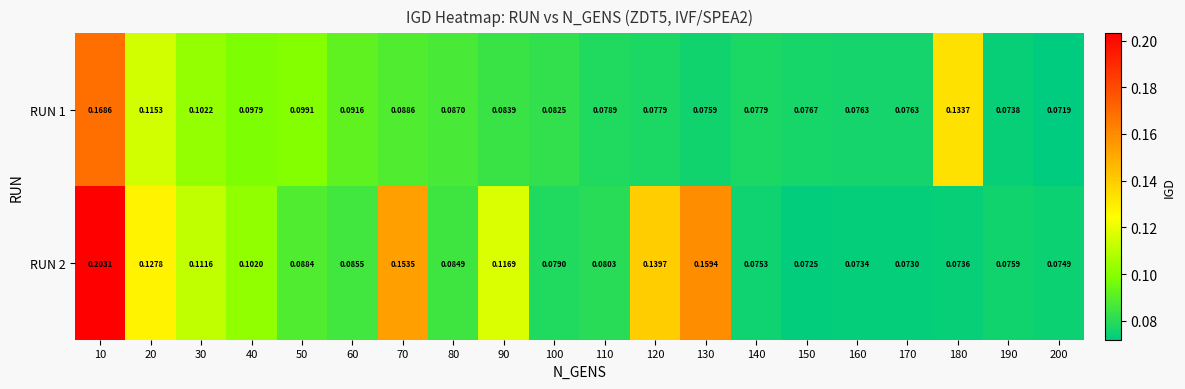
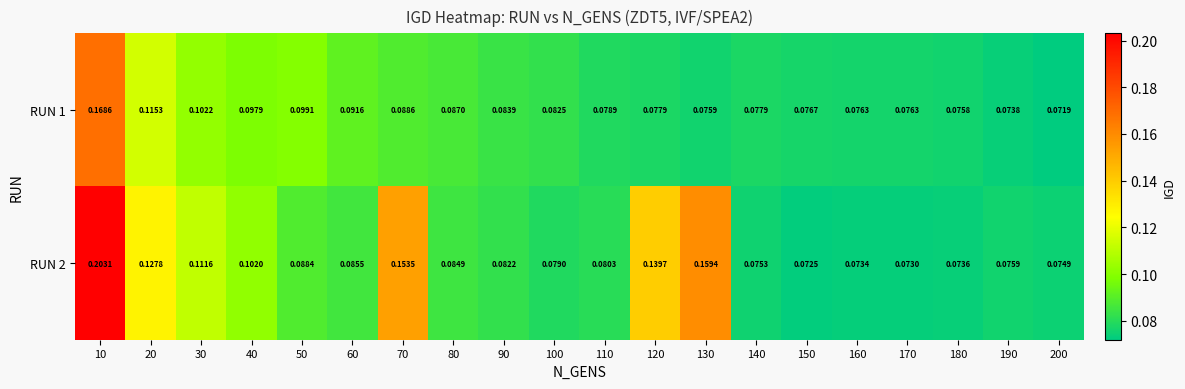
RUN 1, 180: 0.1337 -> 0.0758
RUN 2, 90: 0.1169 -> 0.0822
